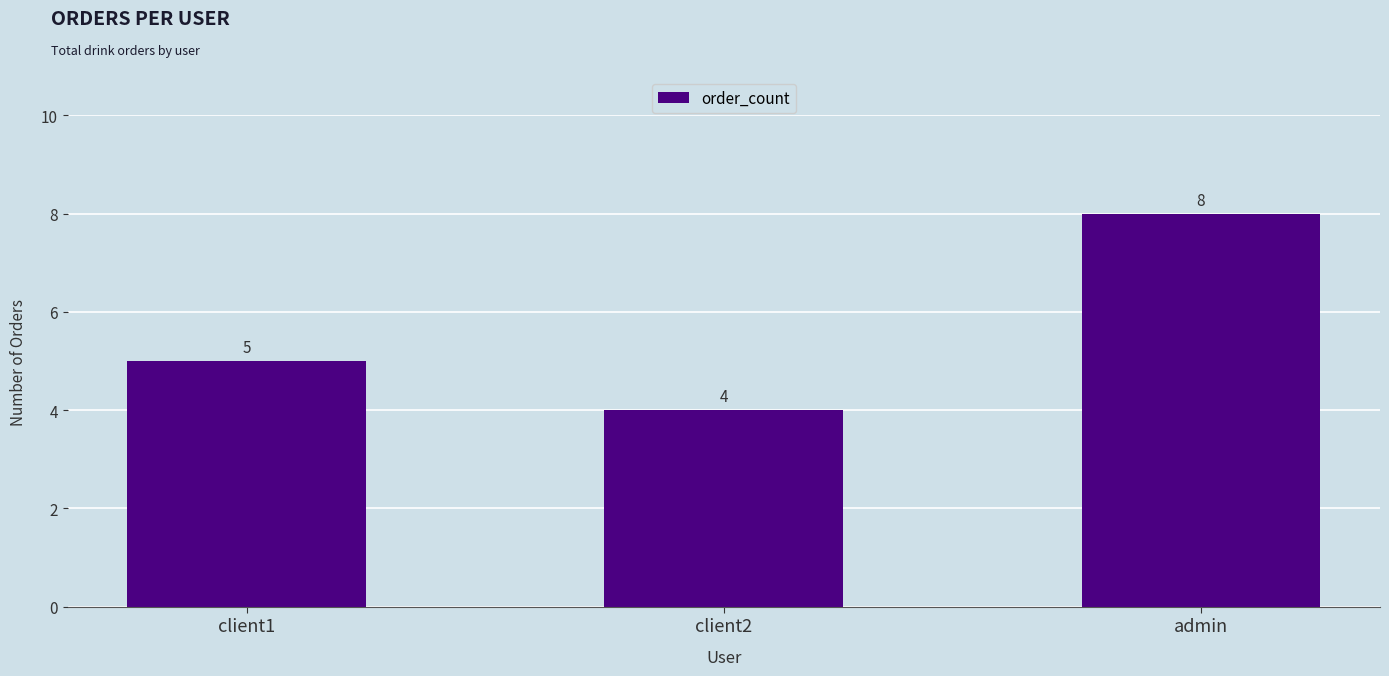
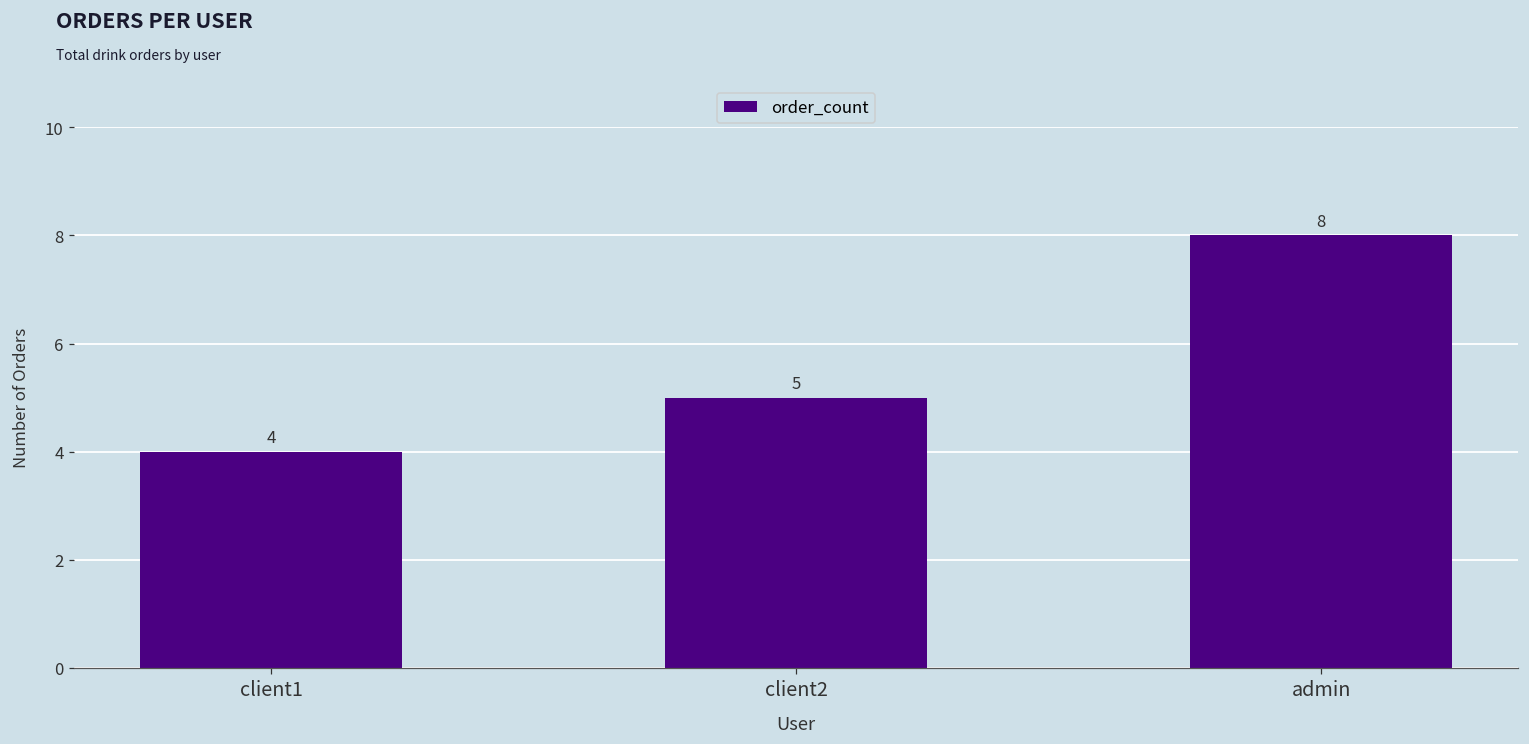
client1: 5 -> 4
client2: 4 -> 5
